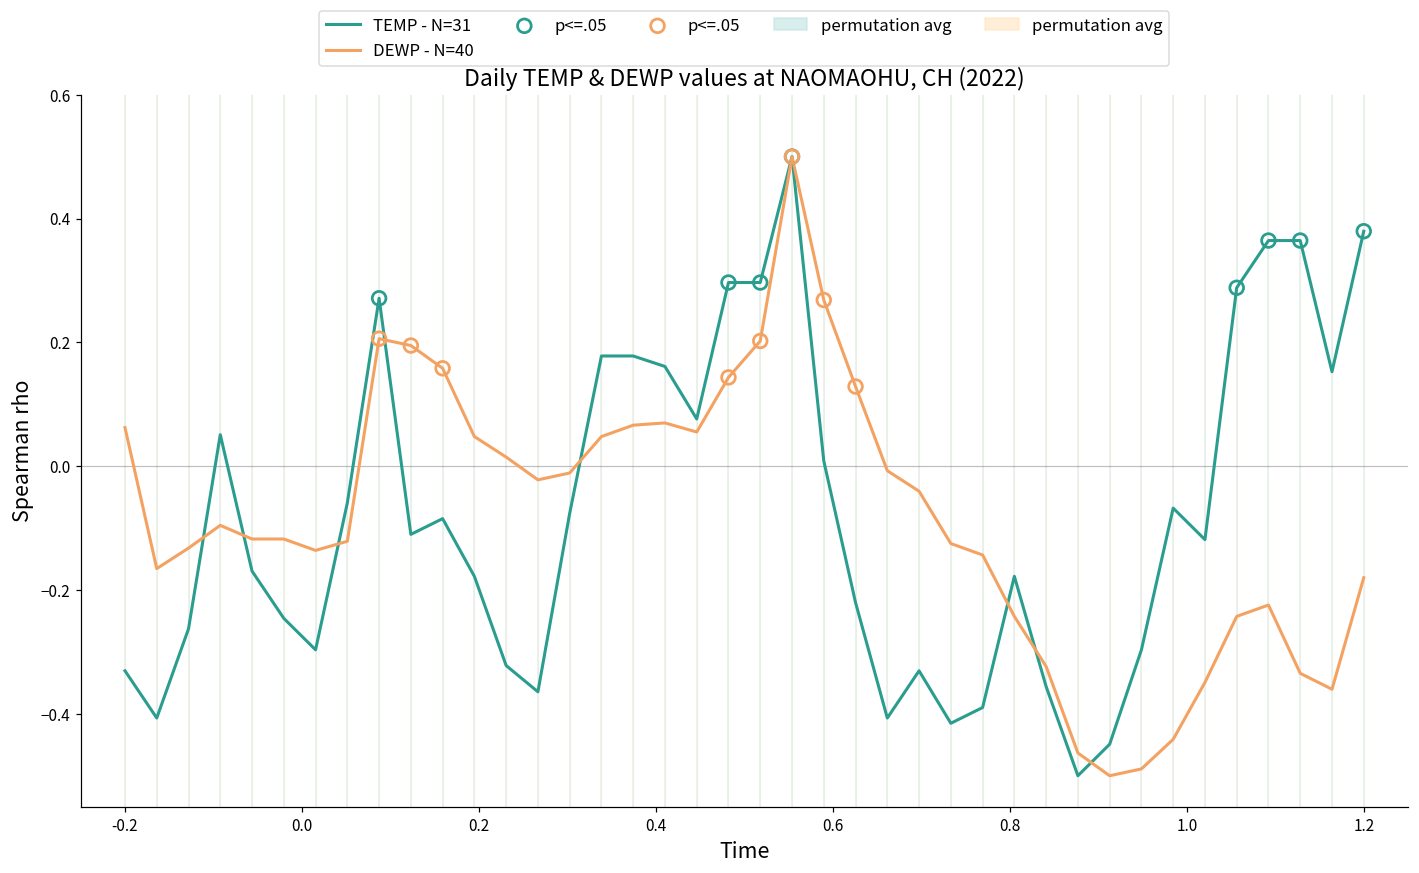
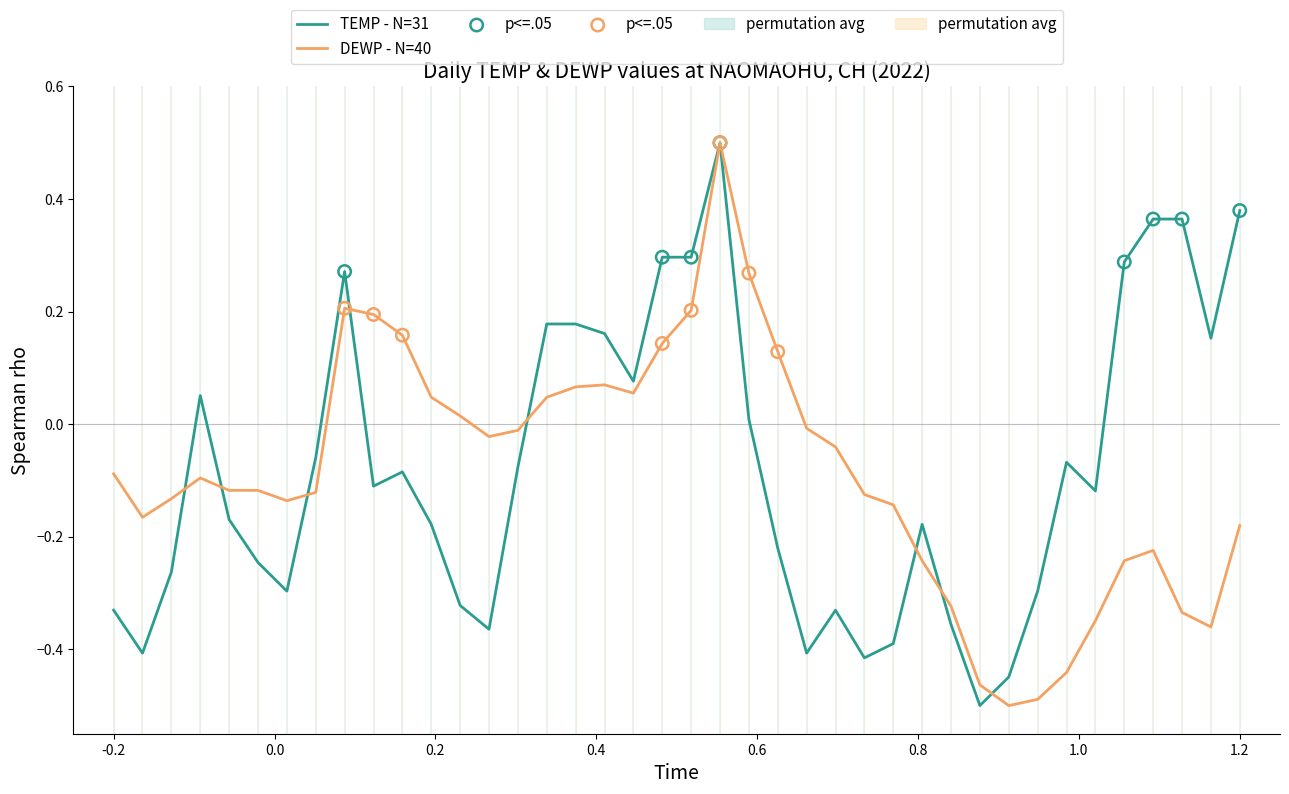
DEWP - N=40, -0.2: 0.06 -> -0.09
